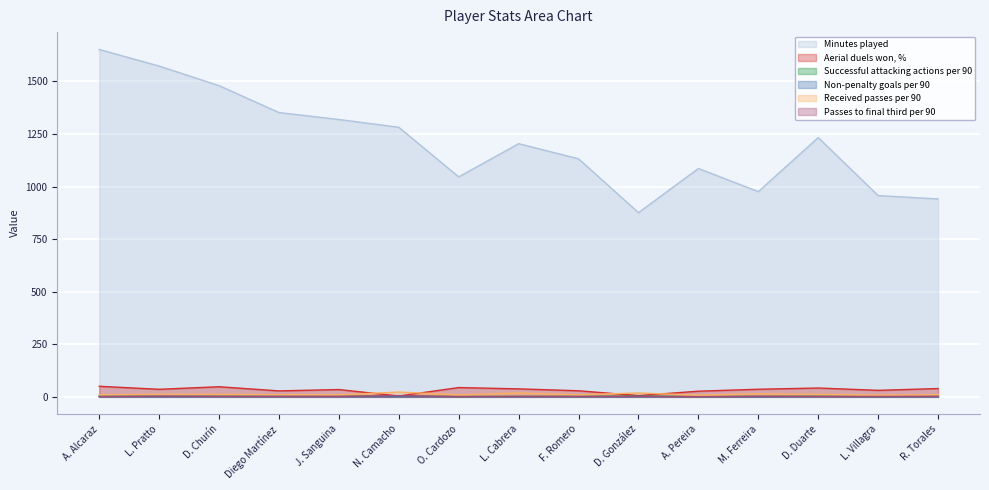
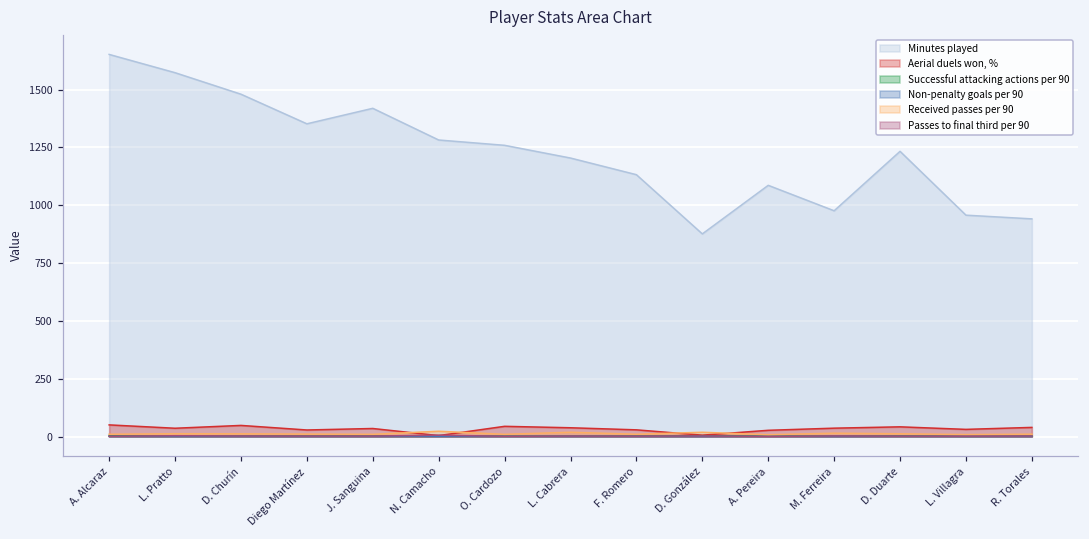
Minutes played, J. Sanguina: 1320 -> 1420
Minutes played, O. Cardozo: 1050 -> 1260
